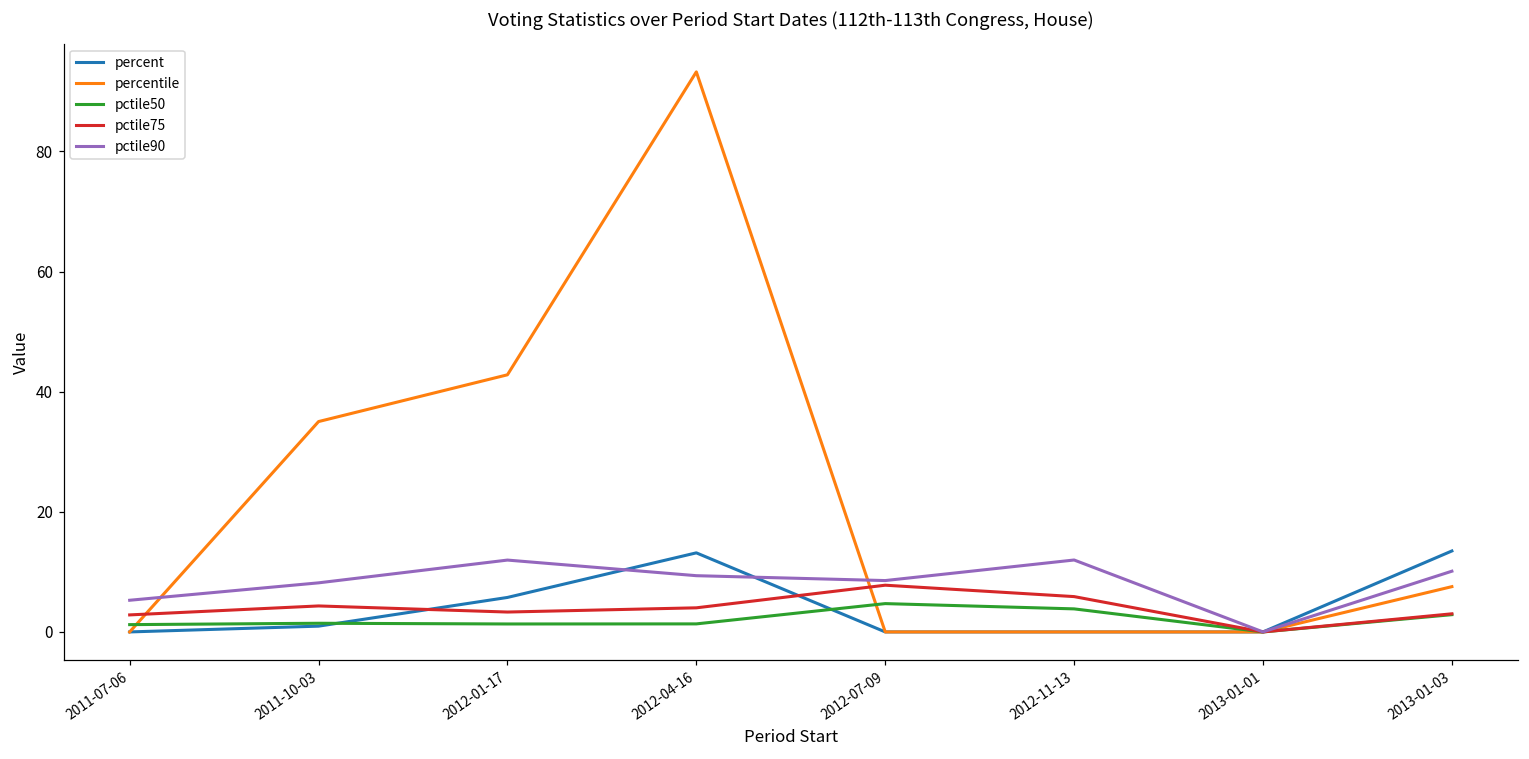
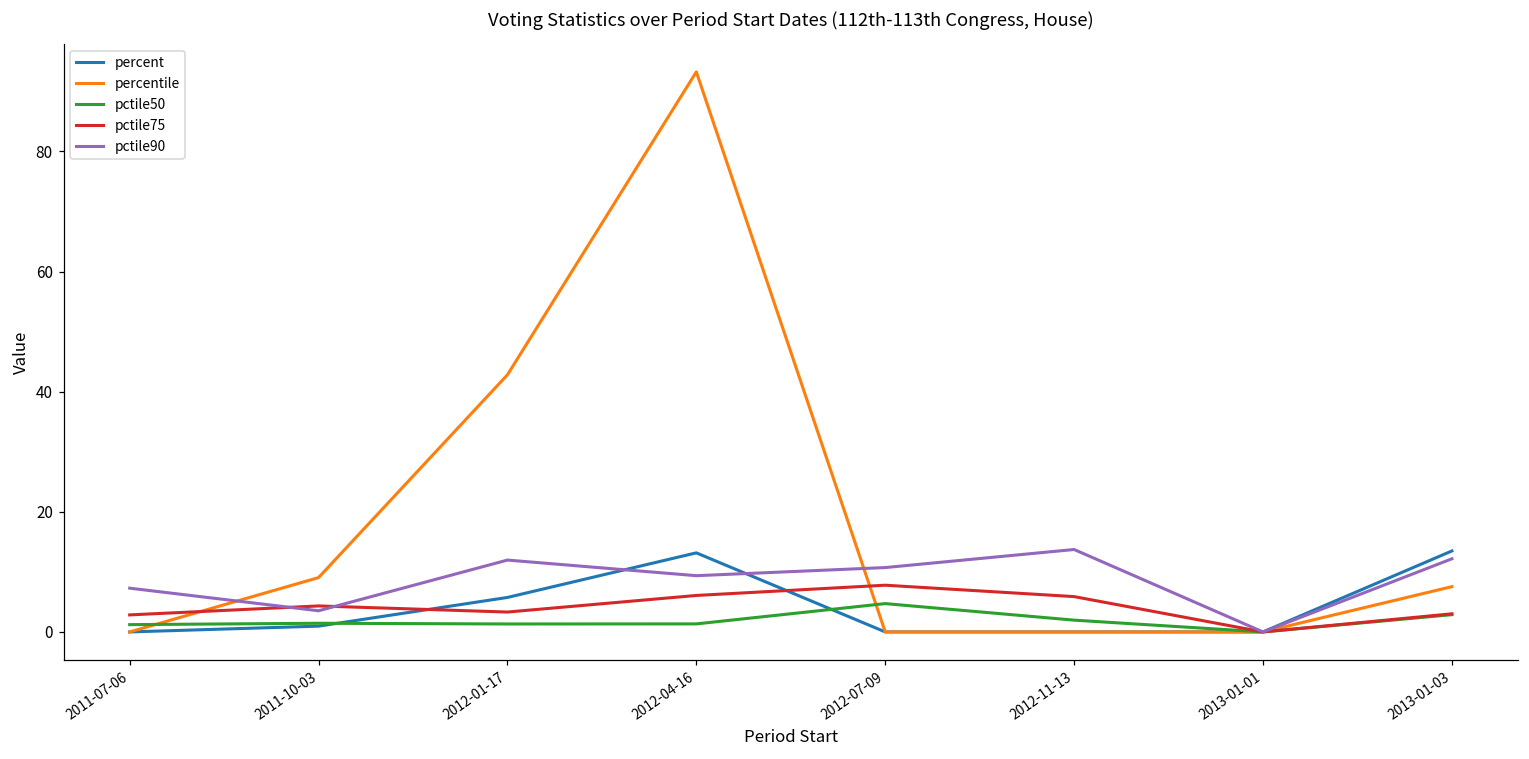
pctile90, 2011-07-06: 5 -> 7
percentile, 2011-10-03: 35 -> 9
pctile90, 2011-10-03: 8 -> 4
pctile75, 2012-04-16: 4 -> 6
pctile90, 2012-07-09: 9 -> 11
pctile50, 2012-11-13: 4 -> 2
pctile90, 2012-11-13: 12 -> 14
pctile90, 2013-01-03: 10 -> 12
